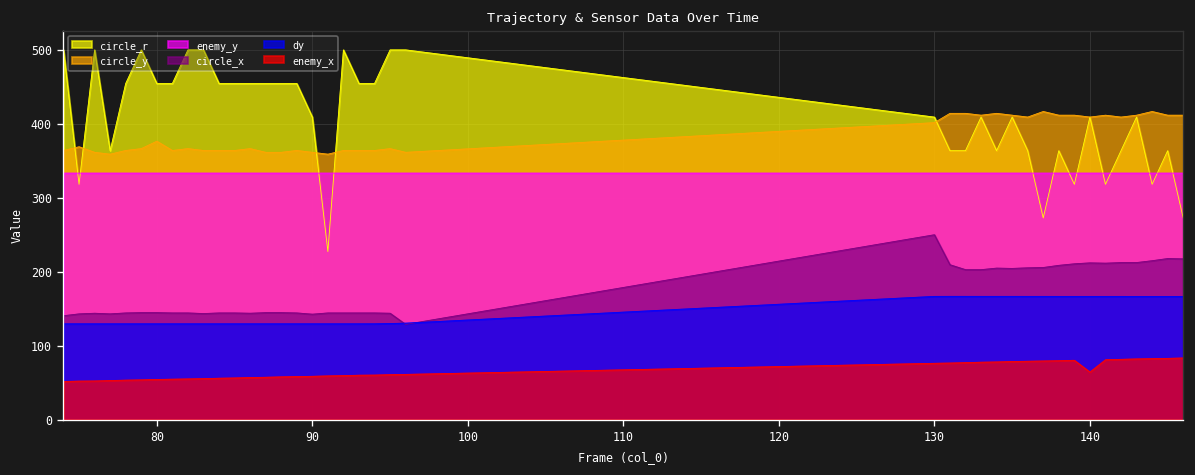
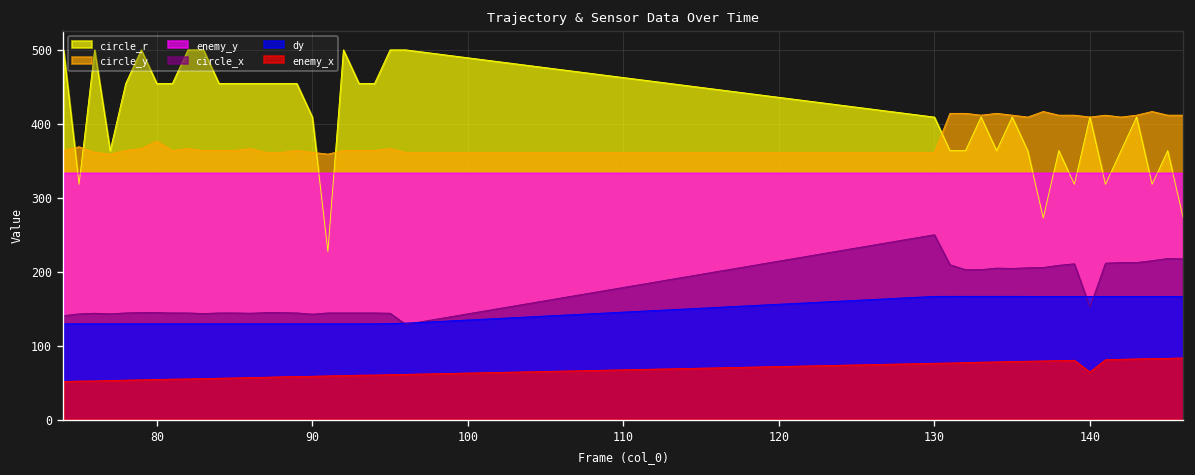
circle_y, 130: 400 -> 360
circle_x, 140: 210 -> 150
